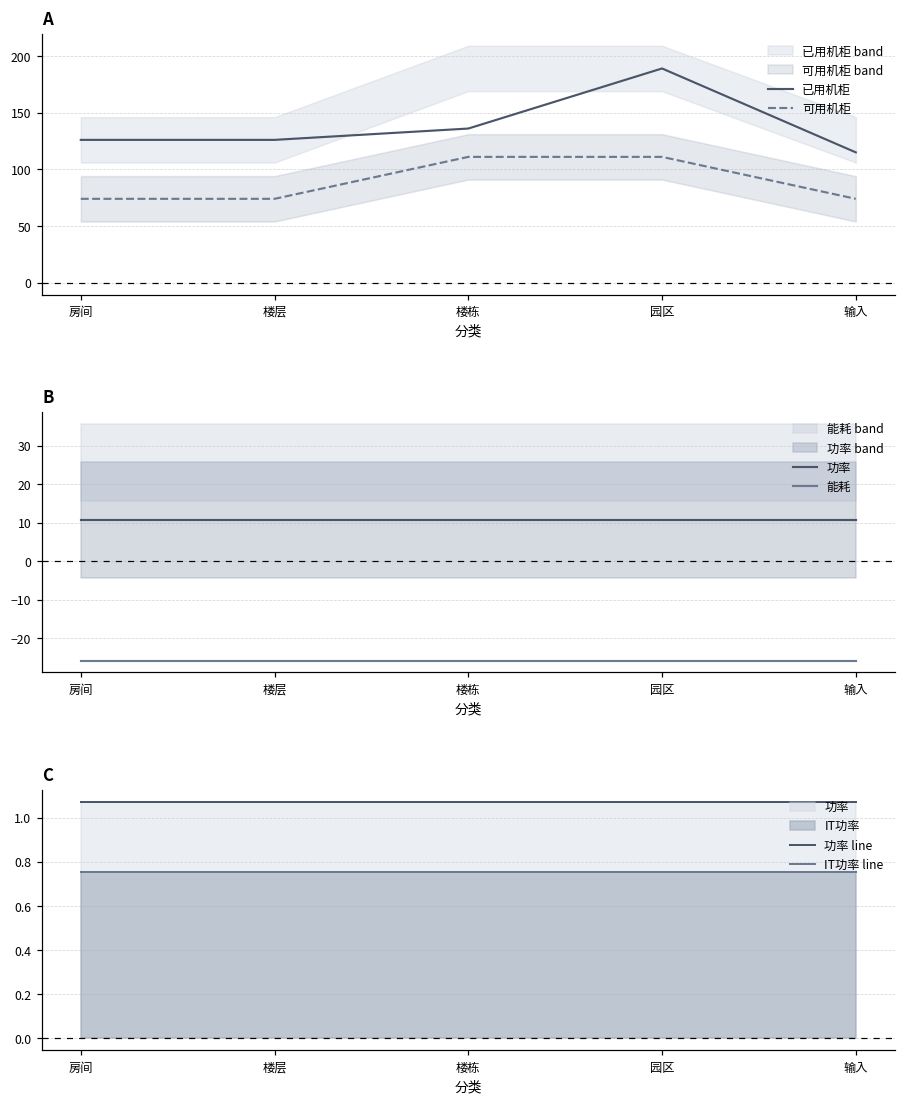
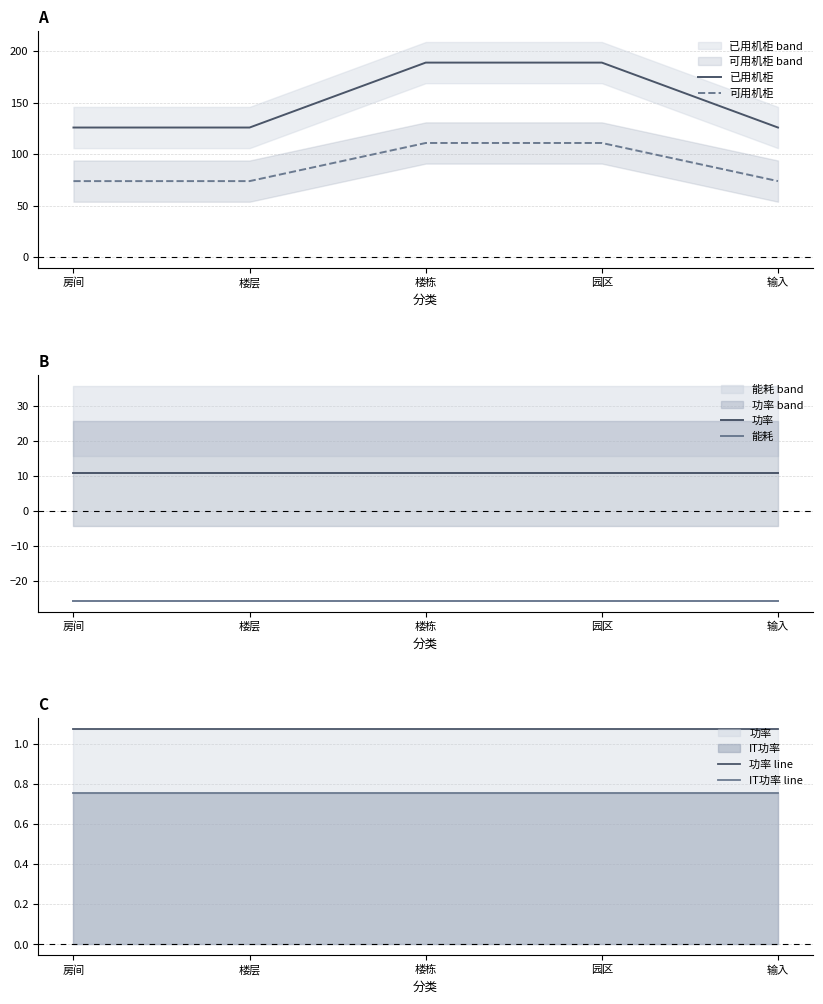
A, 已用机柜, 楼栋: 136 -> 189
A, 已用机柜, 输入: 115 -> 126
